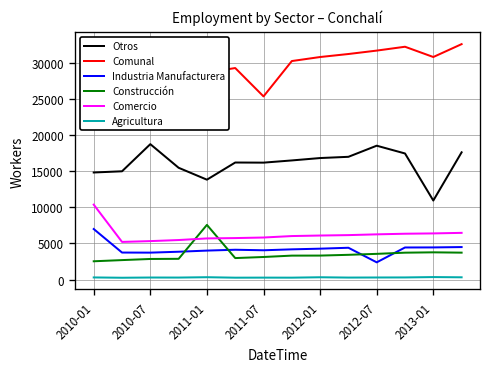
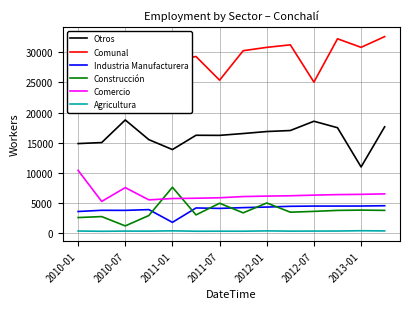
Industria Manufacturera, 2010-01: 7000 -> 4000
Construcción, 2010-07: 3000 -> 1000
Comercio, 2010-07: 5000 -> 8000
Industria Manufacturera, 2011-01: 4000 -> 2000
Construcción, 2011-07: 3000 -> 5000
Construcción, 2012-01: 3000 -> 5000
Comunal, 2012-07: 32000 -> 25000
Industria Manufacturera, 2012-07: 2000 -> 4000
